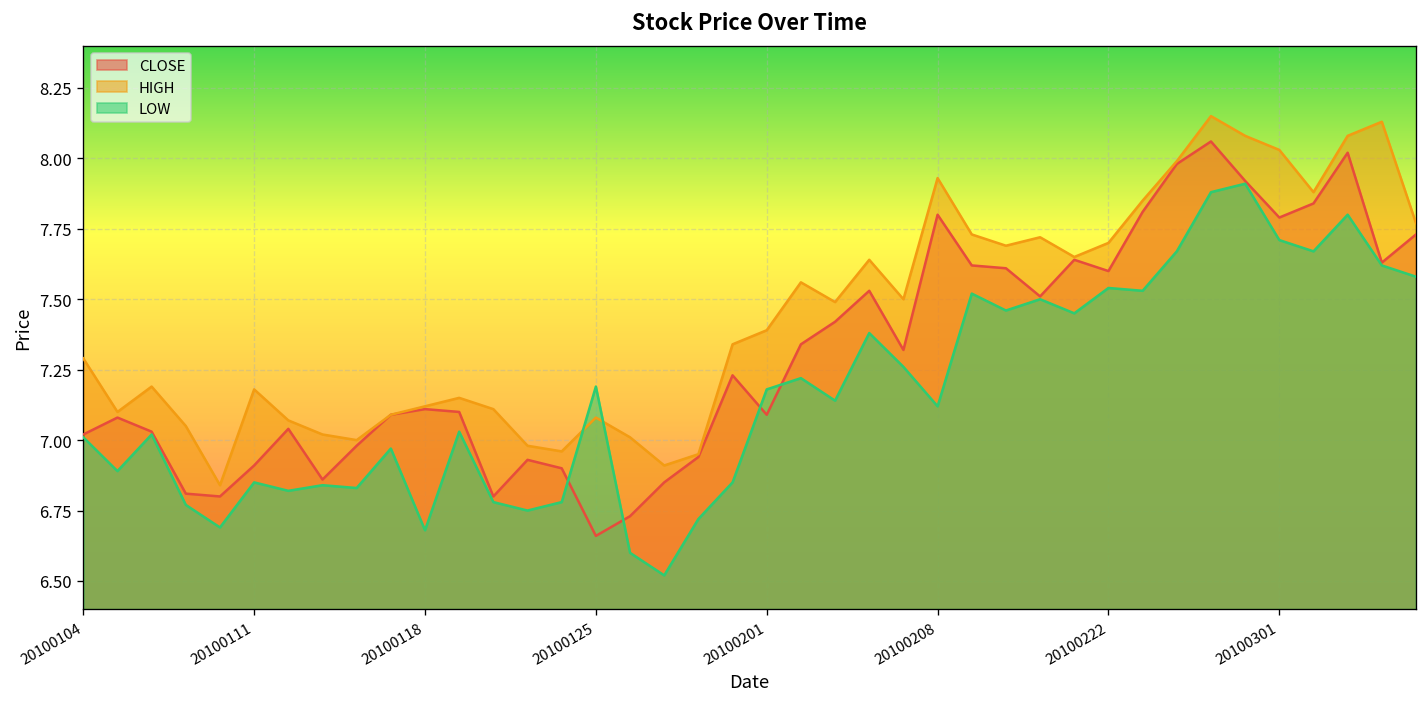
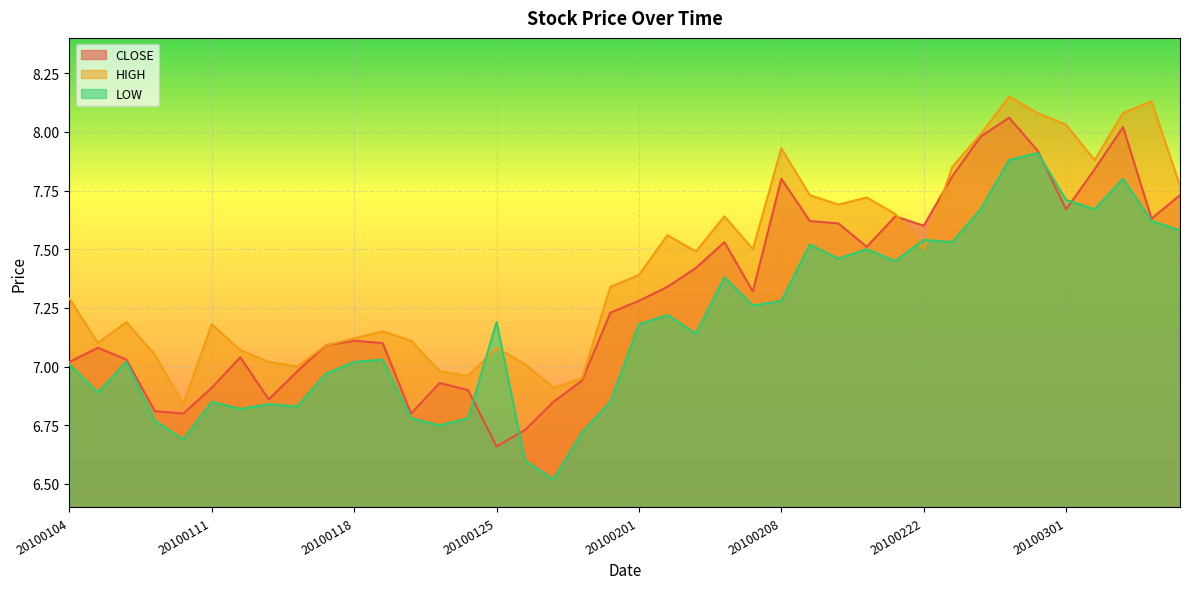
LOW, 20100118: 6.68 -> 7.02
CLOSE, 20100201: 7.09 -> 7.28
LOW, 20100208: 7.12 -> 7.28
HIGH, 20100222: 7.7 -> 7.5
CLOSE, 20100301: 7.79 -> 7.67
